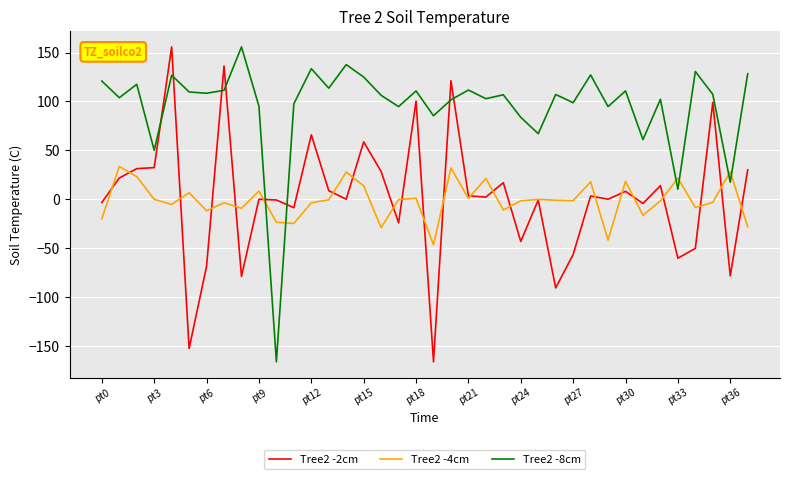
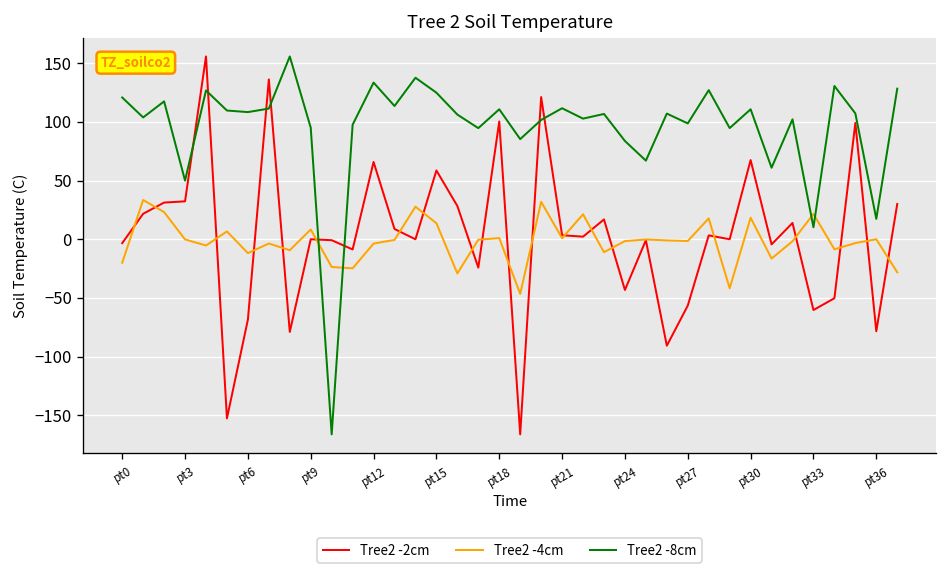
Tree2 -2cm, pt30: 10 -> 70
Tree2 -4cm, pt36: 30 -> 0
